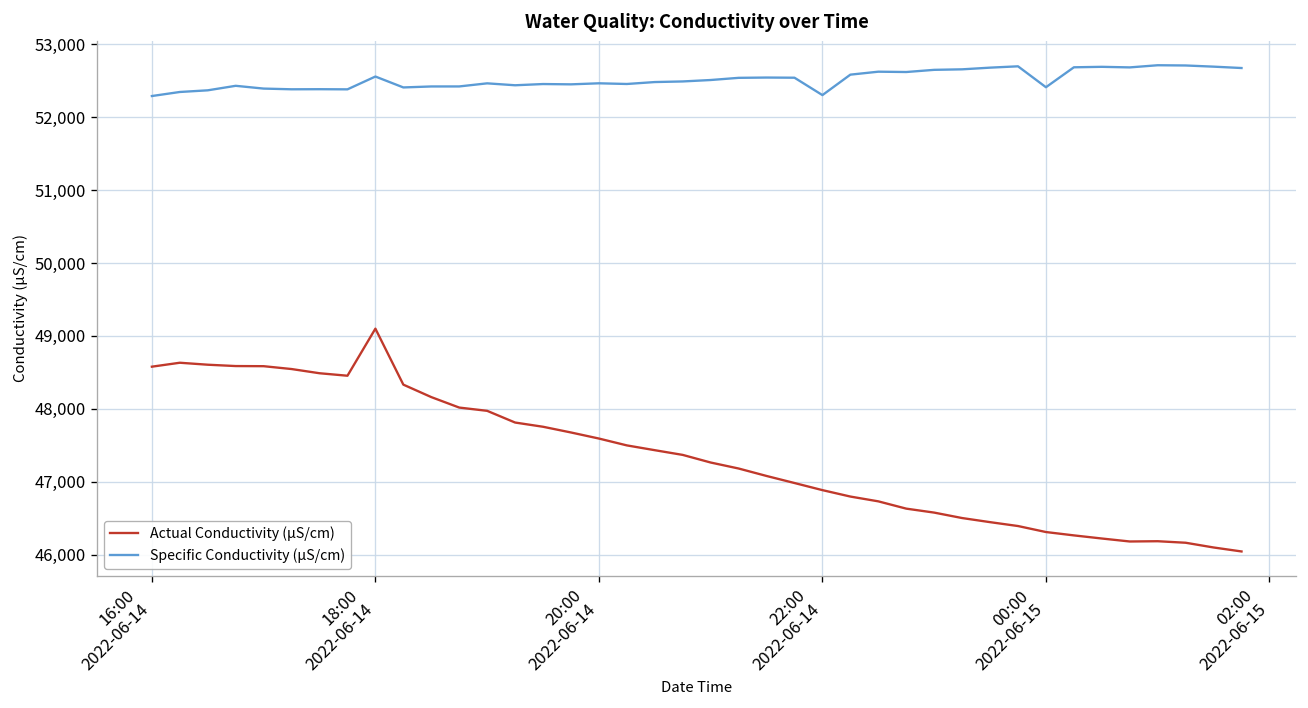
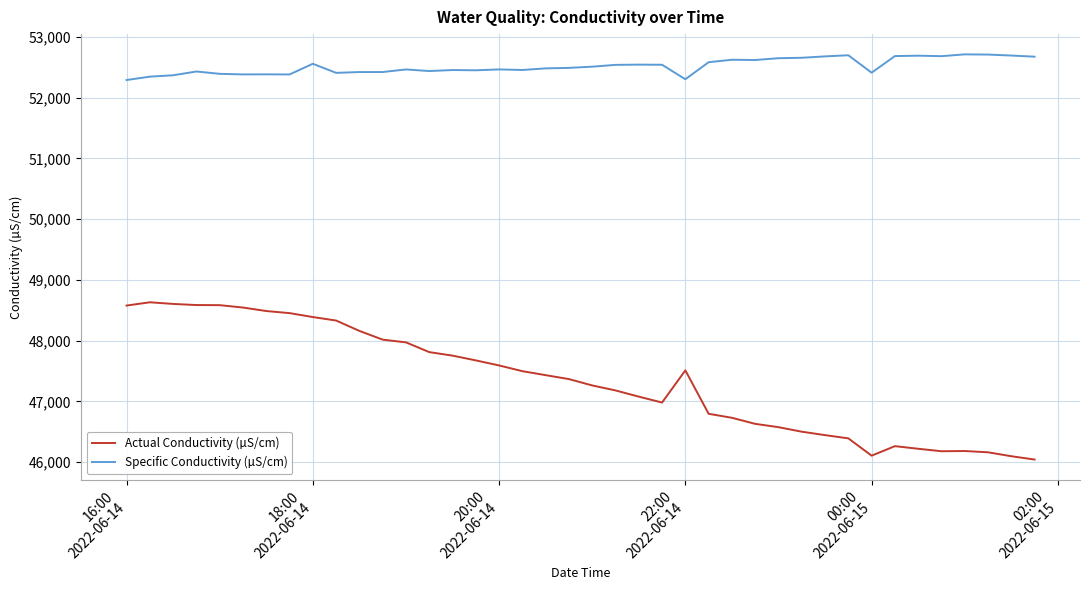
Actual Conductivity (µS/cm), 18:00 2022-06-14: 49,100 -> 48,400
Actual Conductivity (µS/cm), 22:00 2022-06-14: 46,900 -> 47,500
Actual Conductivity (µS/cm), 00:00 2022-06-15: 46,300 -> 46,100
